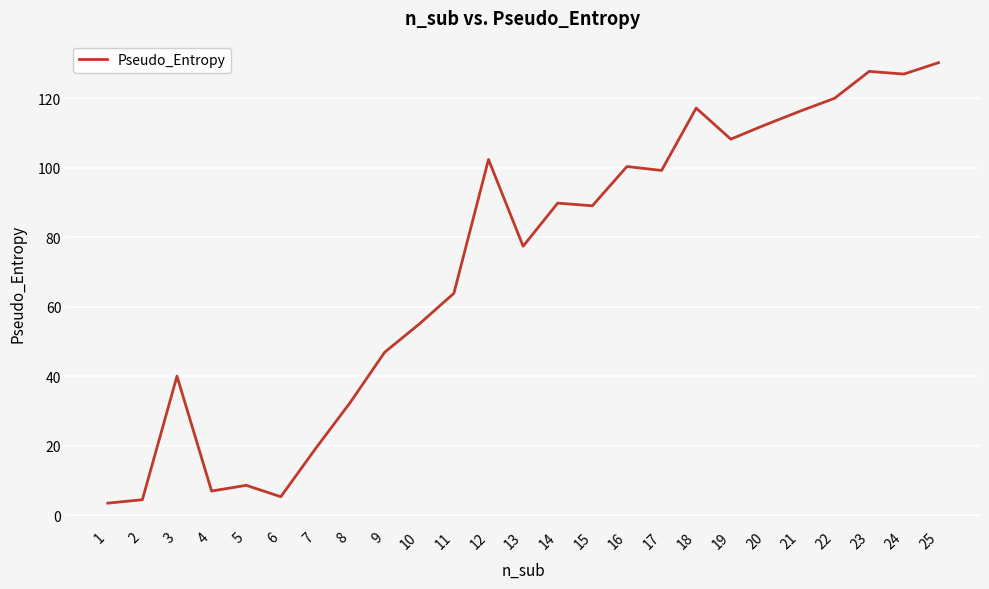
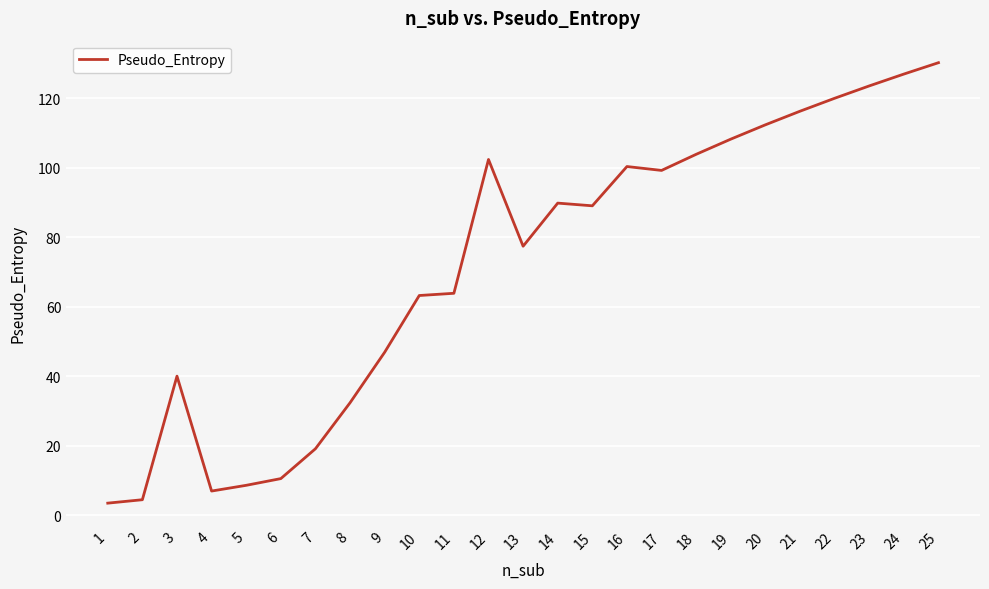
6: 5 -> 11
10: 55 -> 63
18: 117 -> 104
23: 128 -> 123
